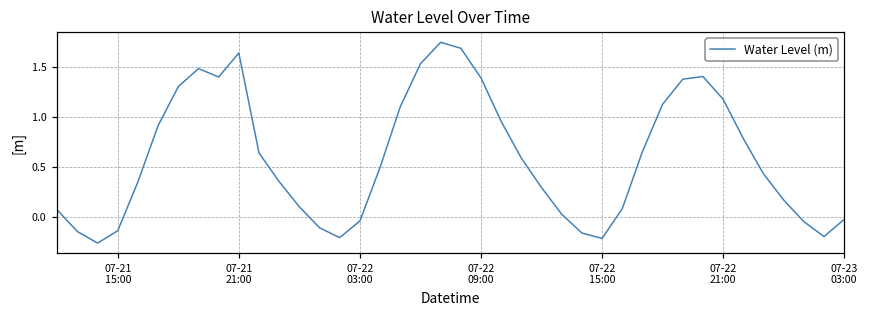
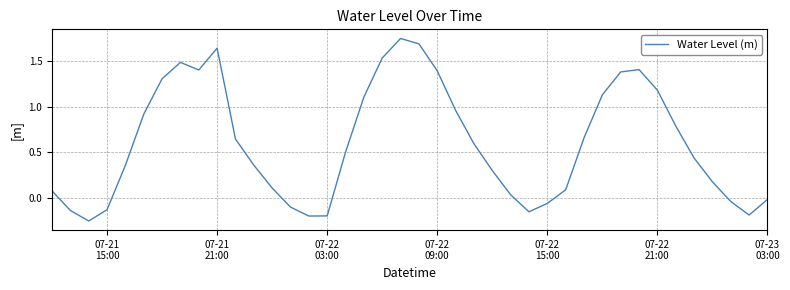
07-22 03:00: 0.0 -> -0.2
07-22 15:00: -0.2 -> -0.1
